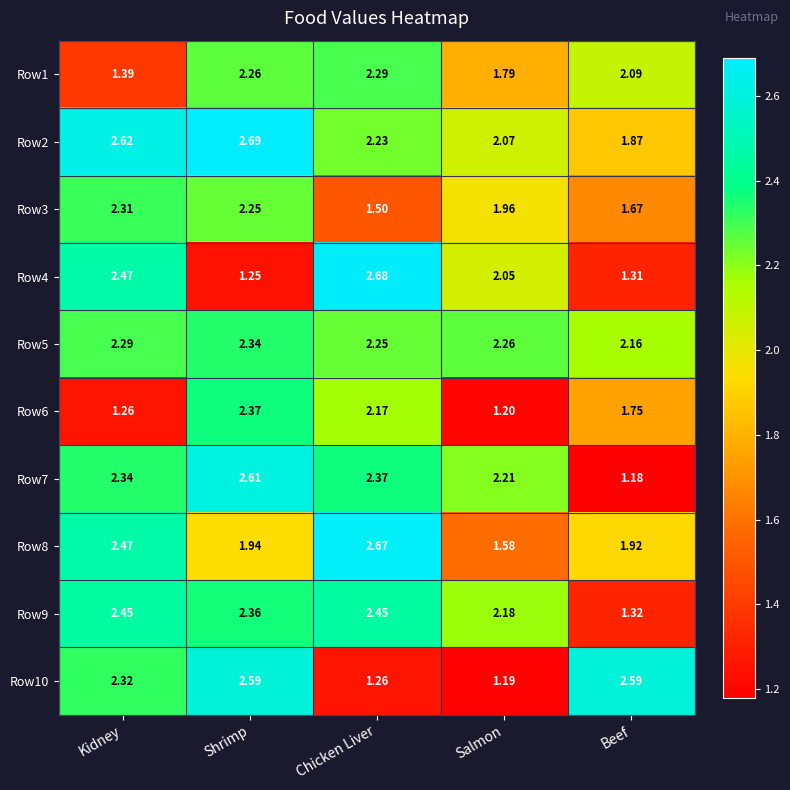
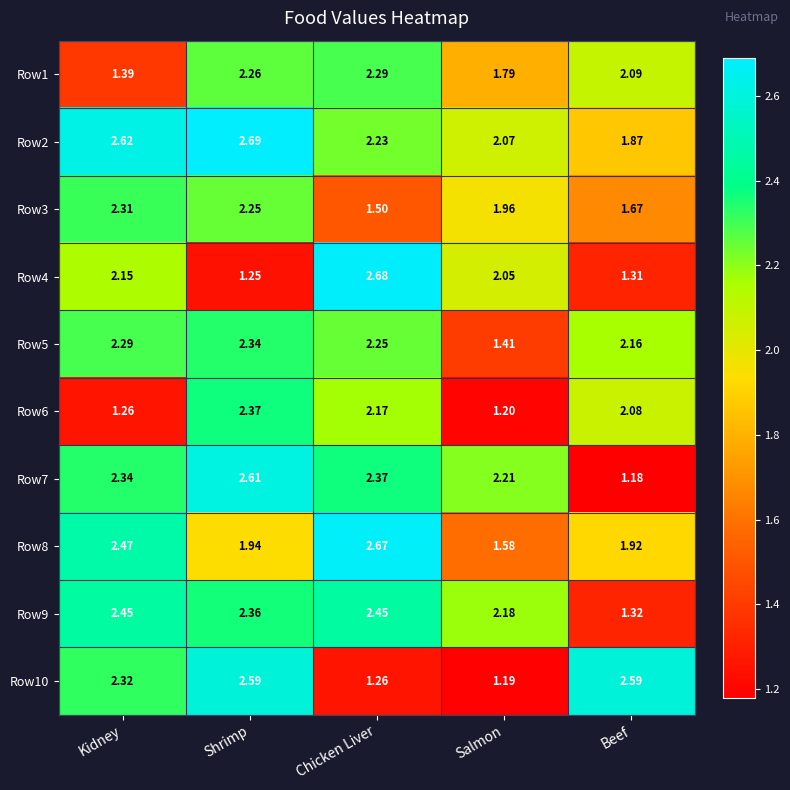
Row4, Kidney: 2.47 -> 2.15
Row5, Salmon: 2.26 -> 1.41
Row6, Beef: 1.75 -> 2.08
